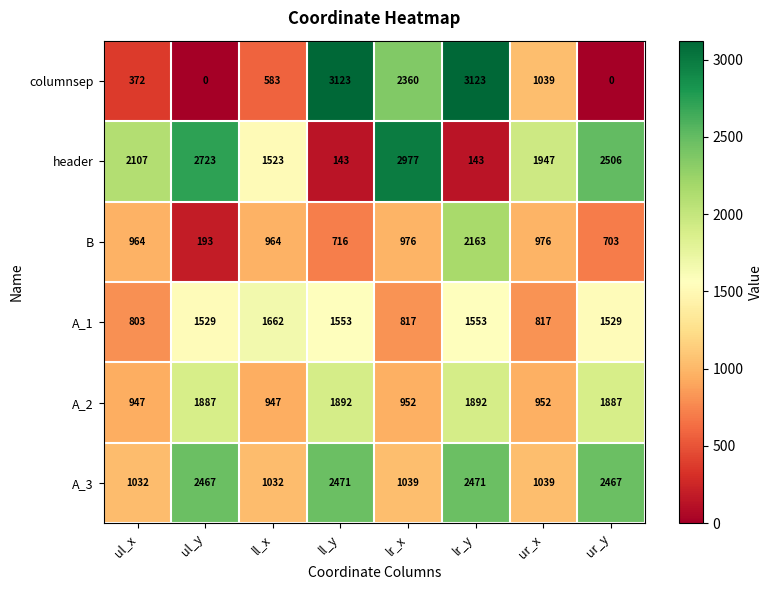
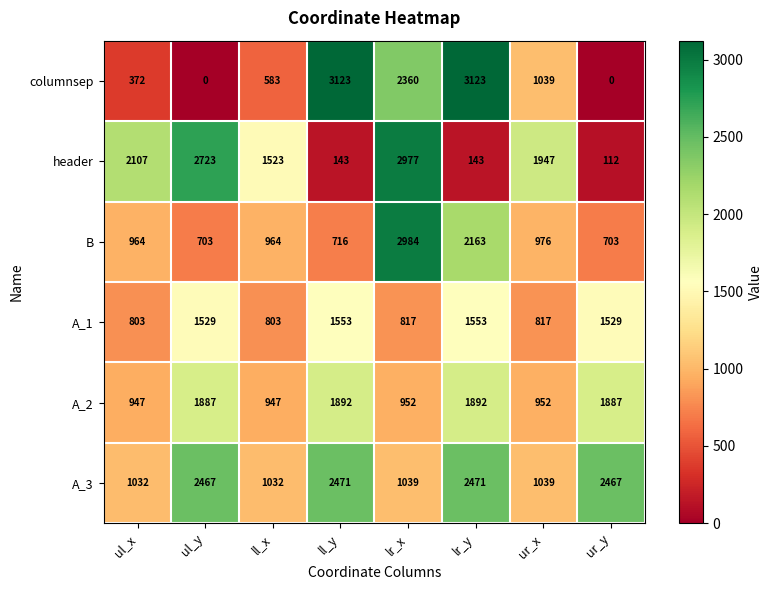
header, ur_y: 2506 -> 112
B, ul_y: 193 -> 703
B, lr_x: 976 -> 2984
A_1, ll_x: 1662 -> 803
